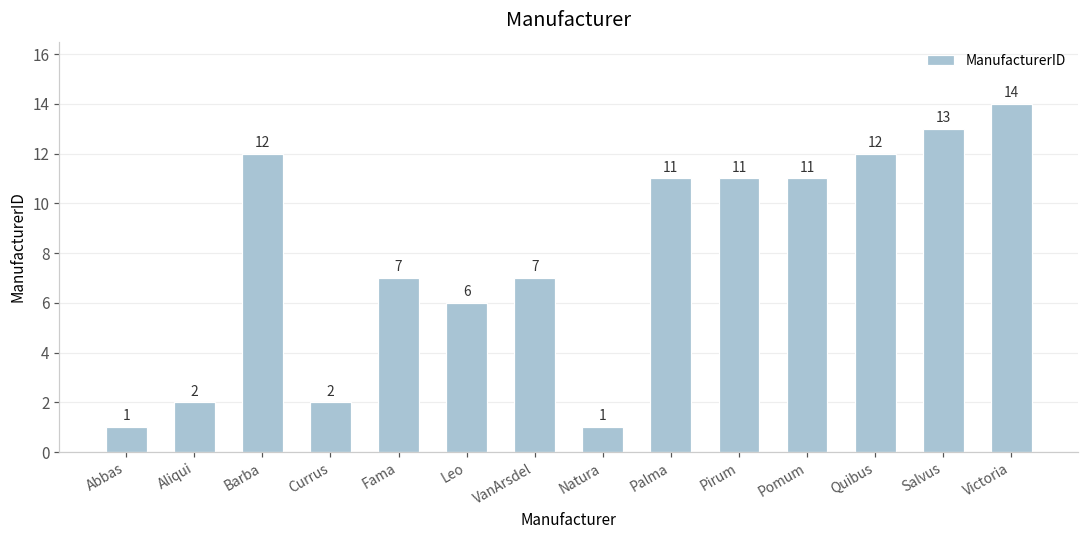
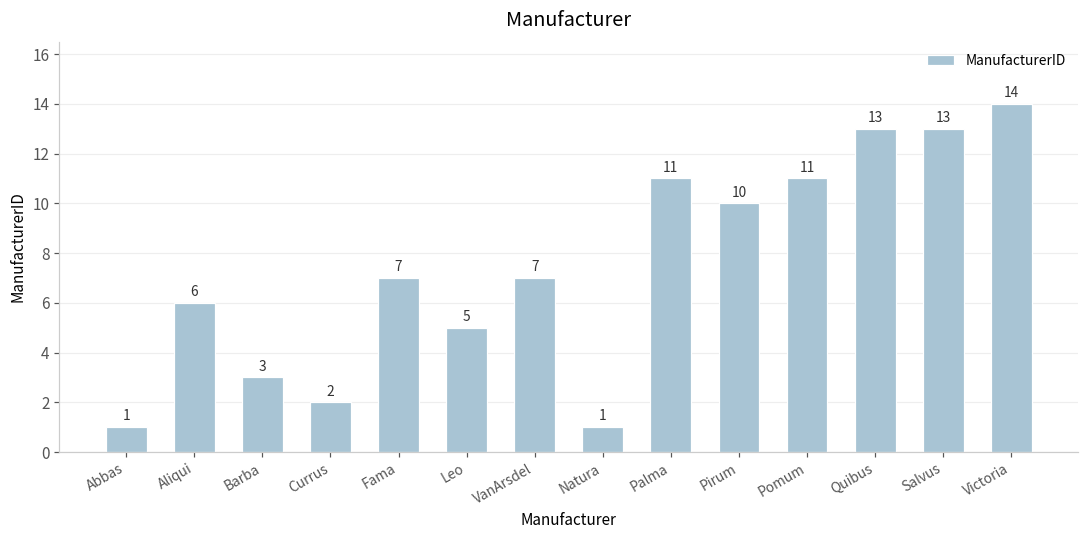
Aliqui: 2 -> 6
Barba: 12 -> 3
Leo: 6 -> 5
Pirum: 11 -> 10
Quibus: 12 -> 13
